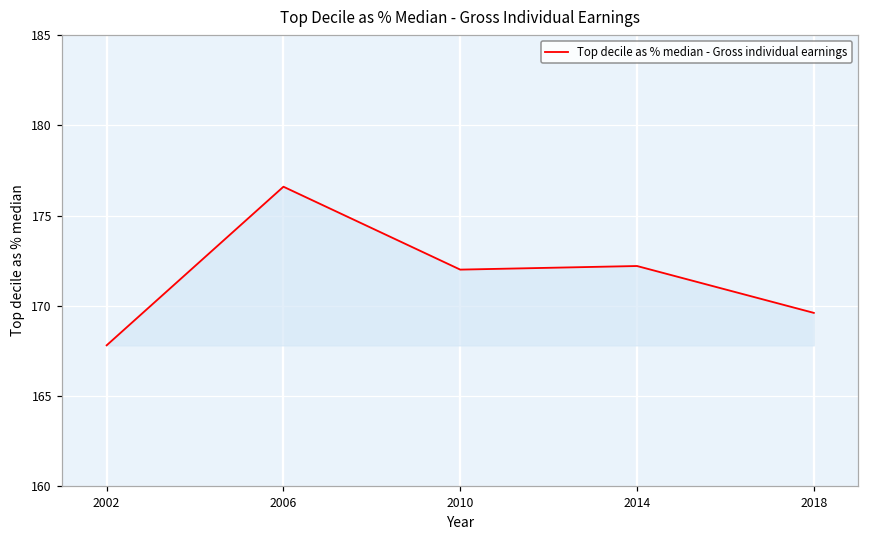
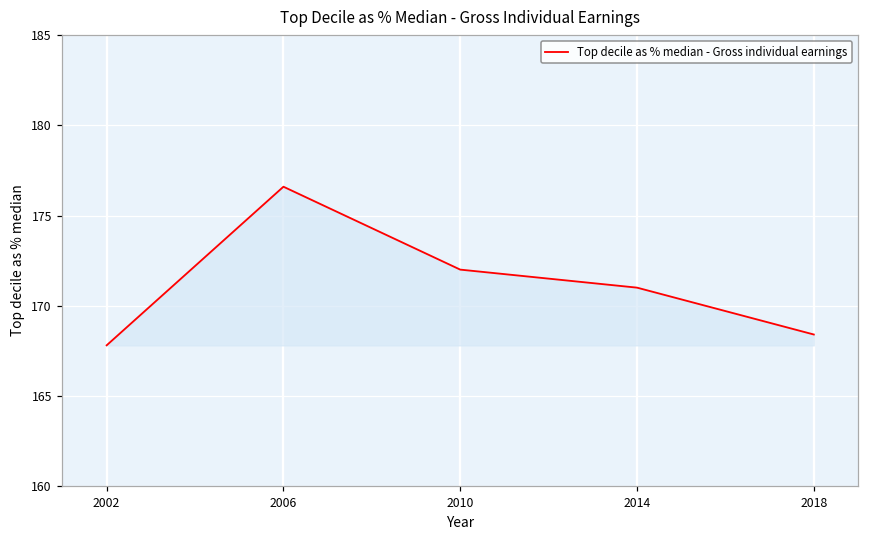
2014: 172.2 -> 171.0
2018: 169.6 -> 168.4
